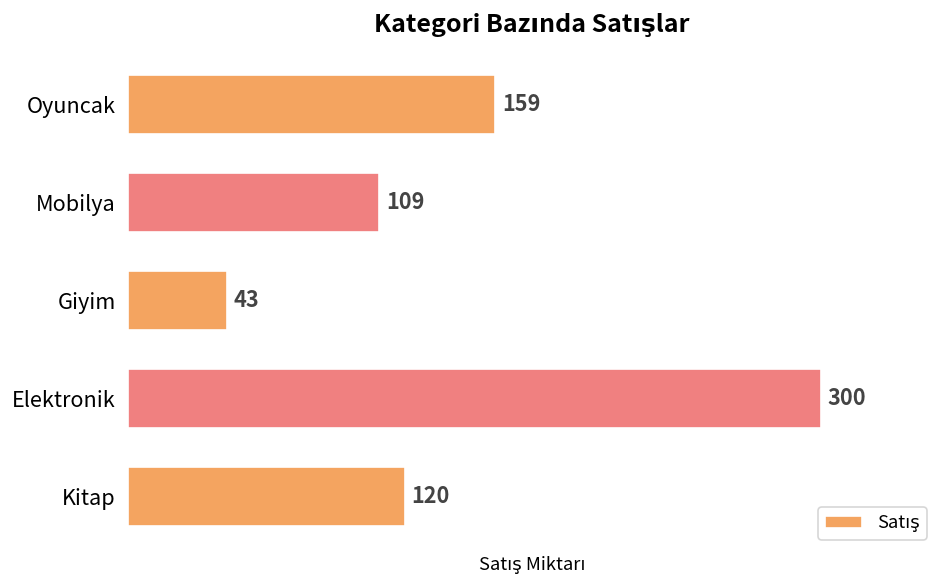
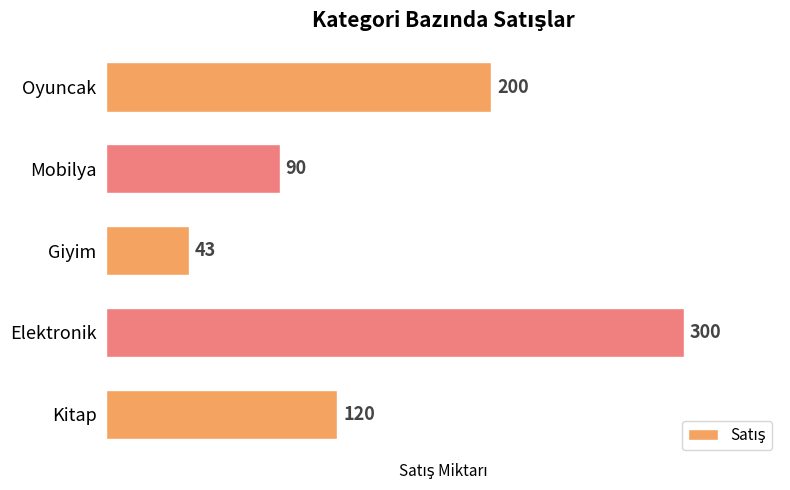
Oyuncak: 159 -> 200
Mobilya: 109 -> 90
